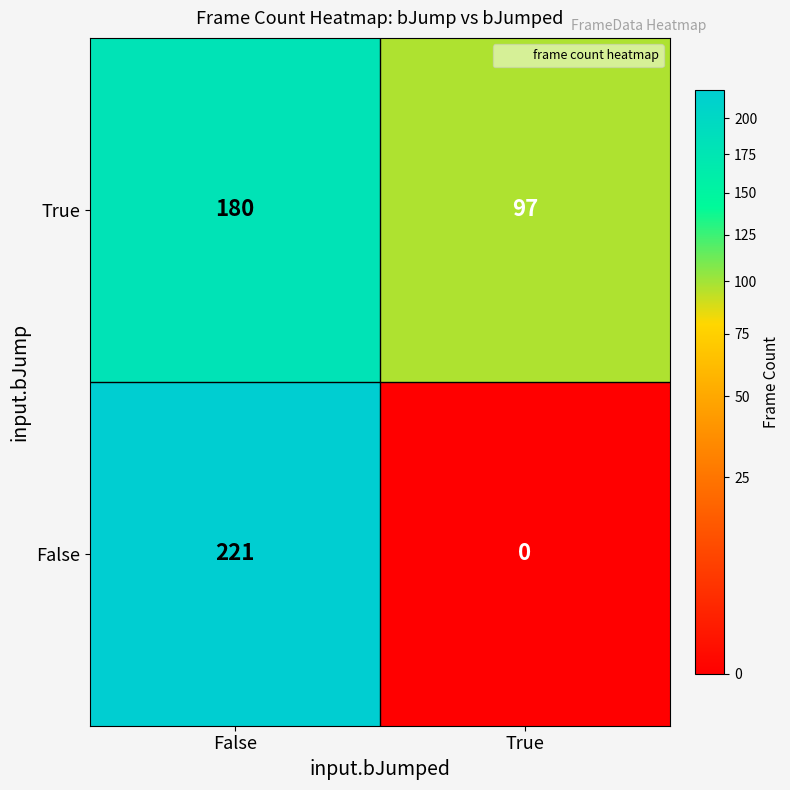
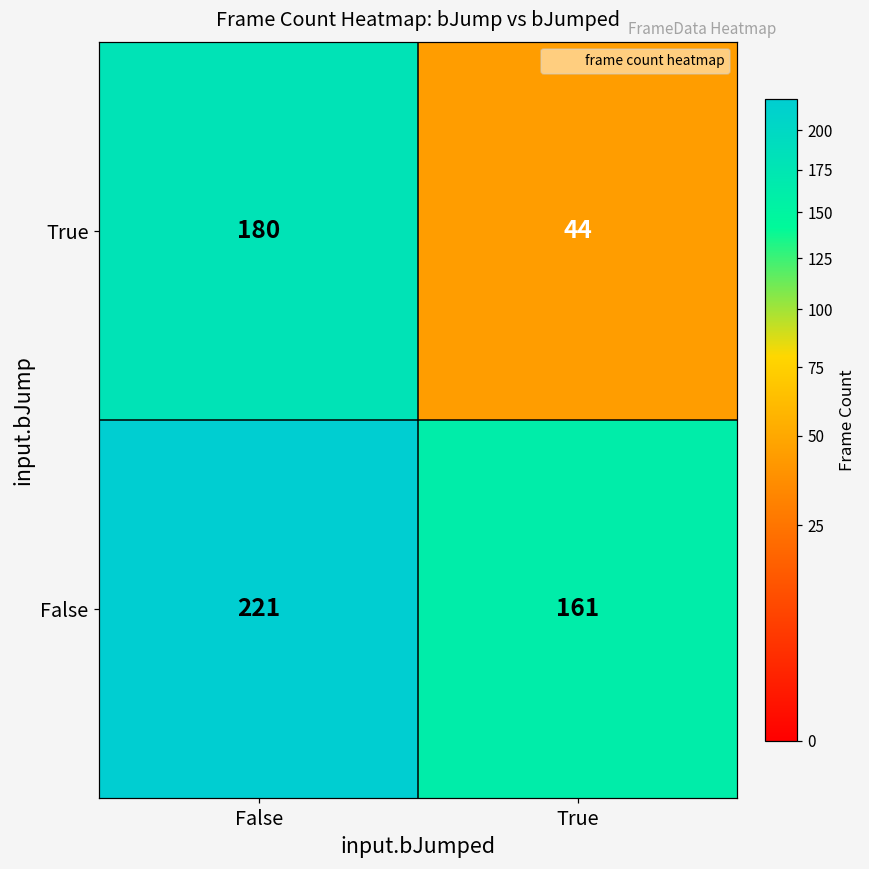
True, True: 97 -> 44
False, True: 0 -> 161
